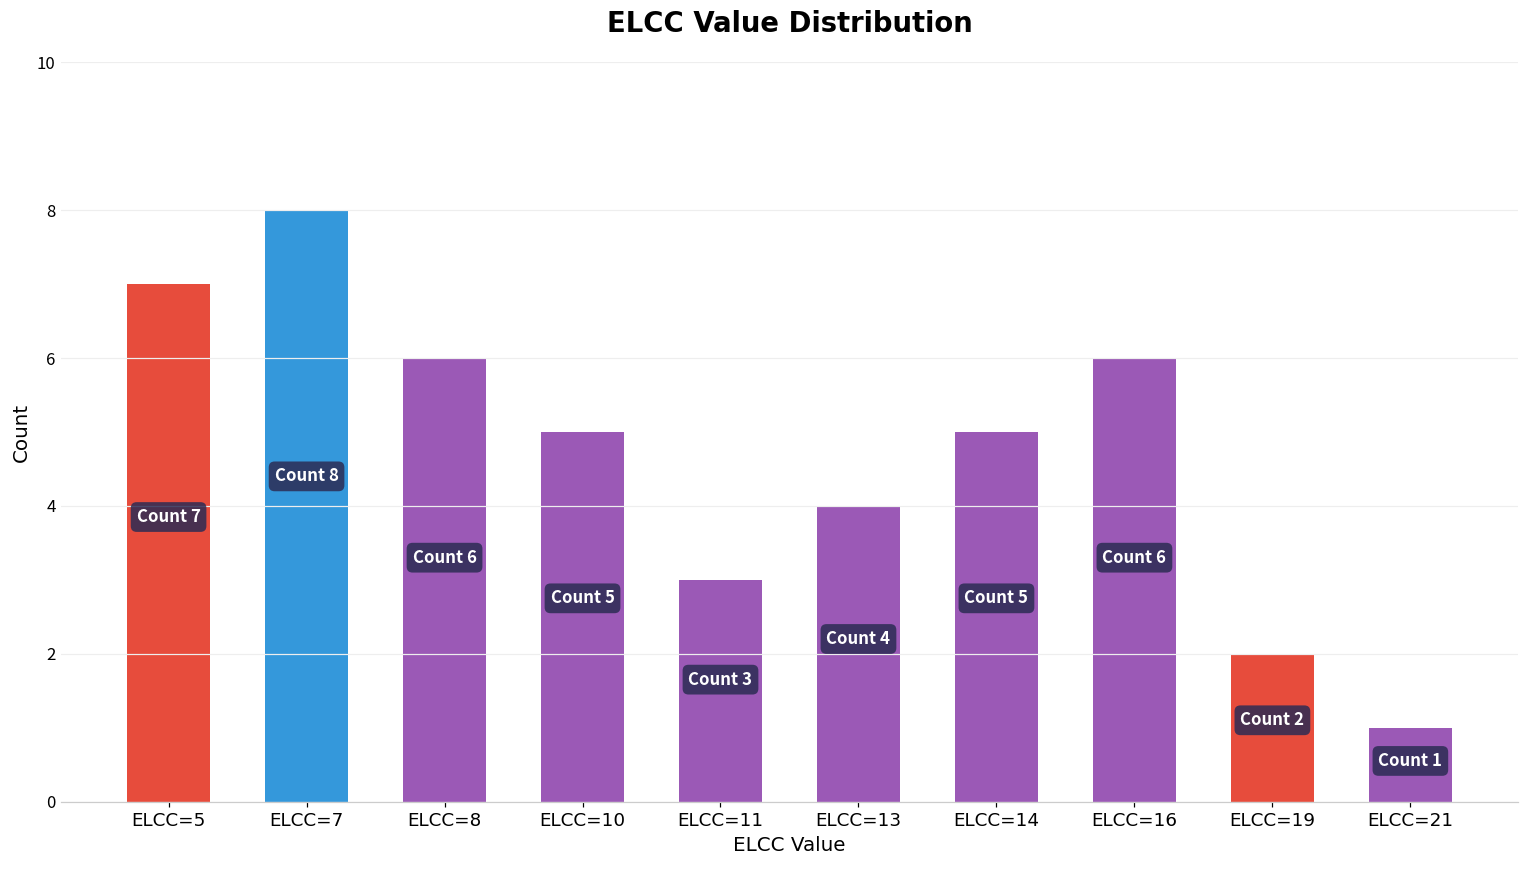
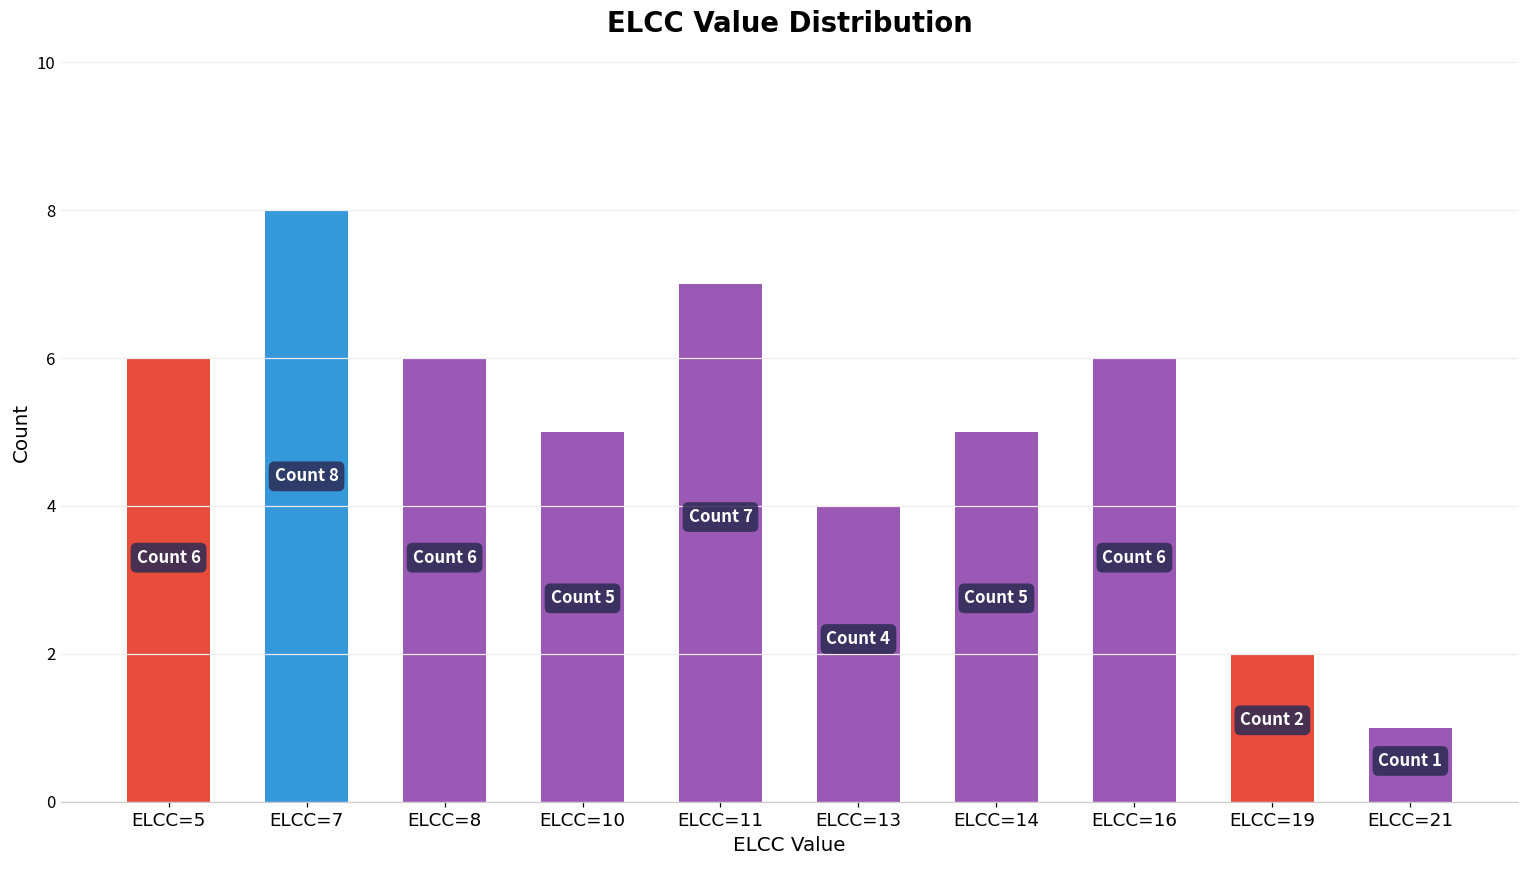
ELCC=5: 7 -> 6
ELCC=11: 3 -> 7
